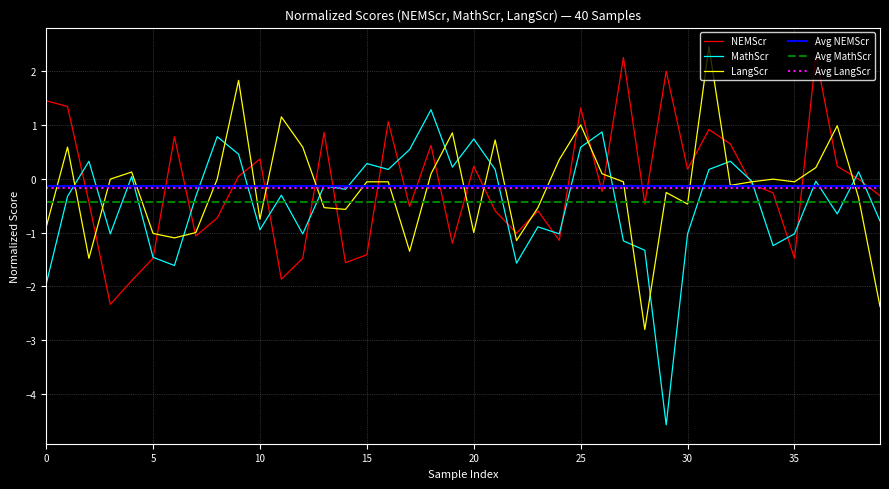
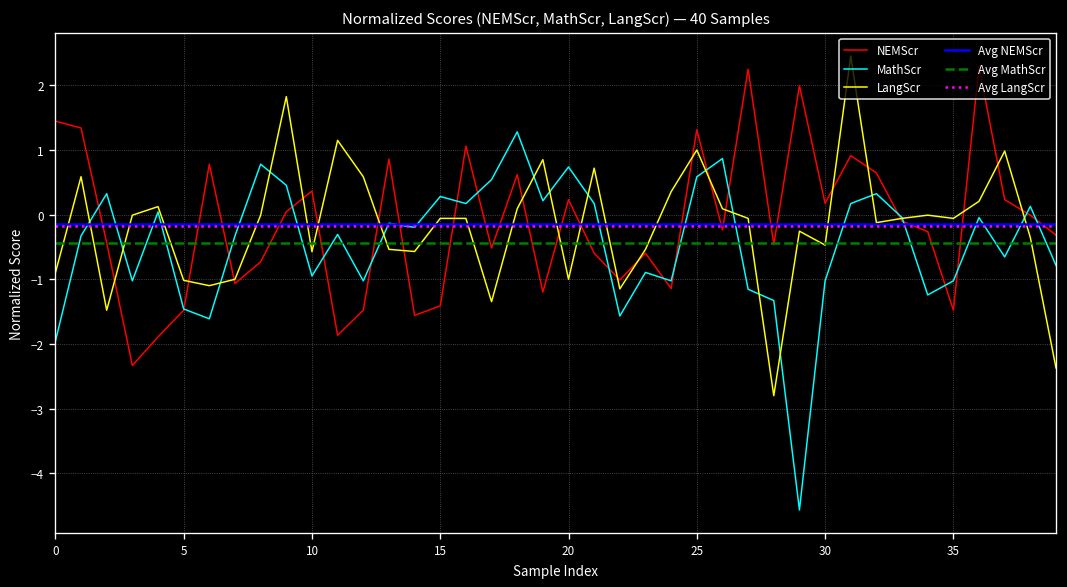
LangScr, 10: -0.8 -> -0.6
